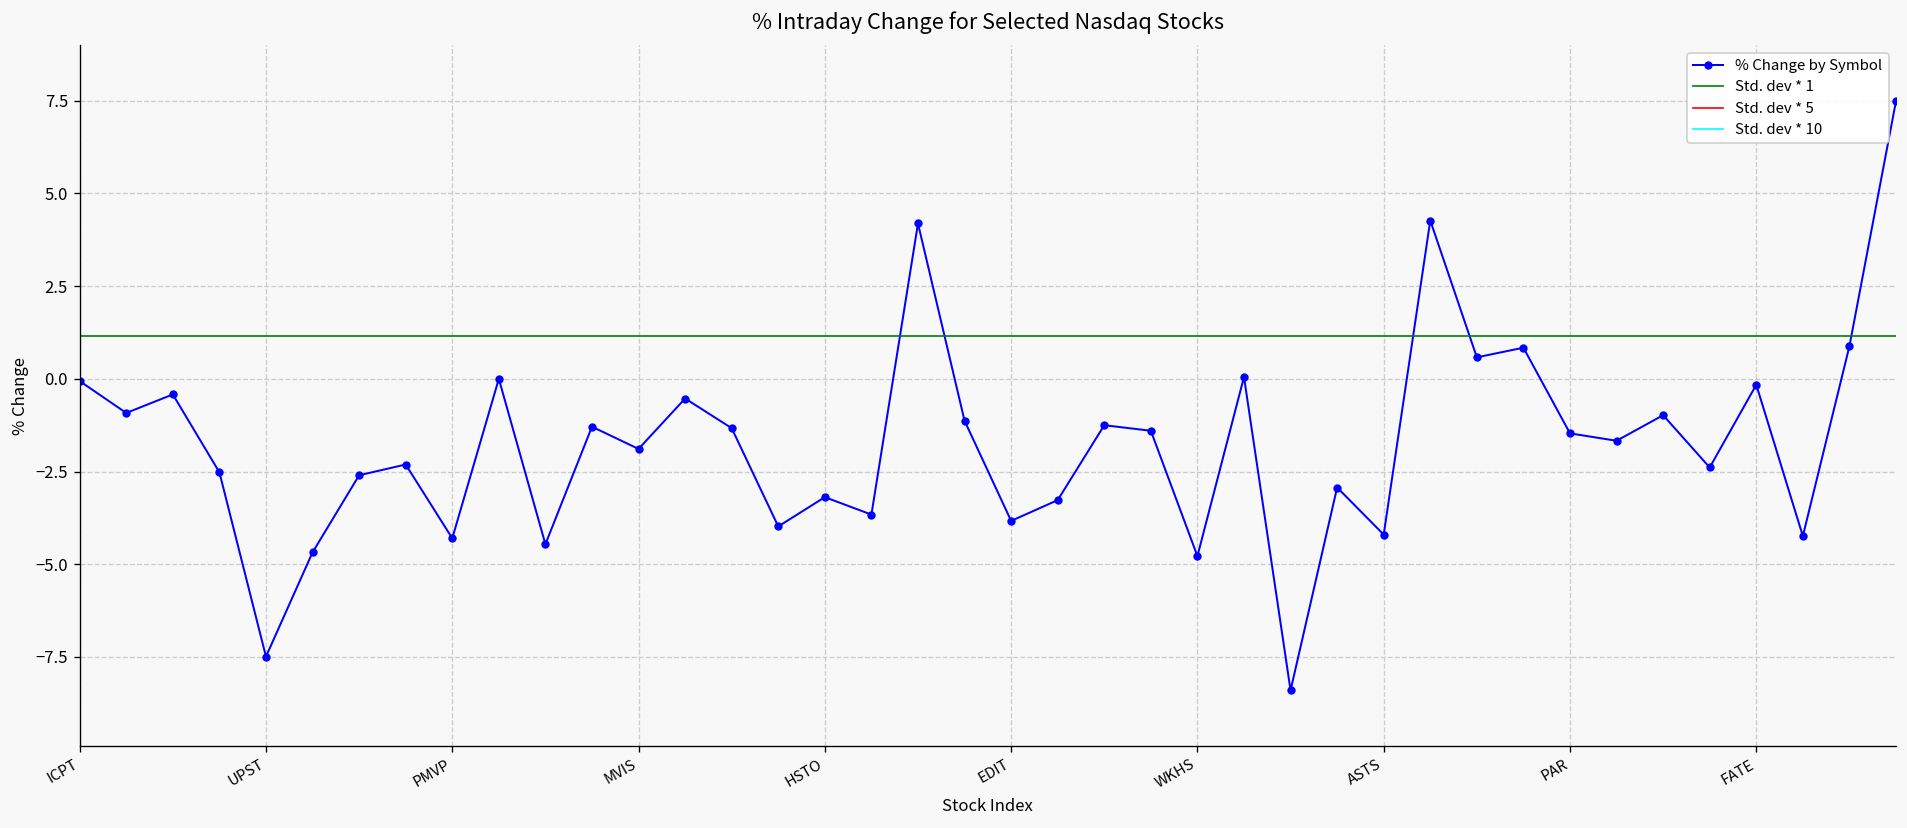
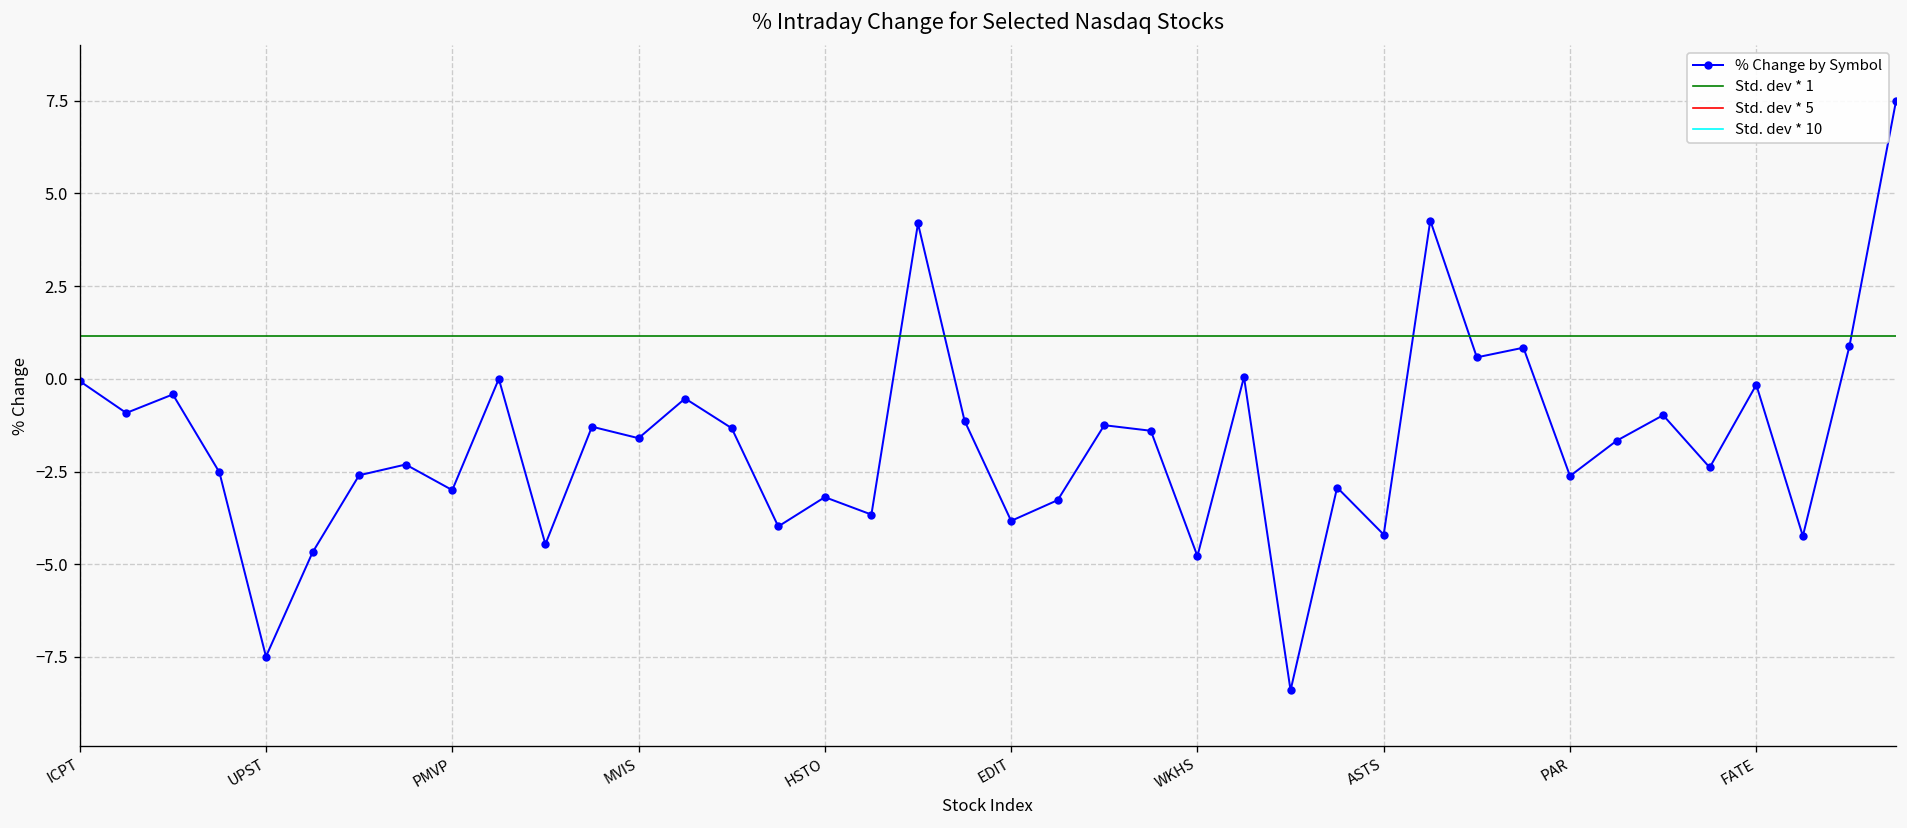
PMVP: -4.3 -> -3.0
MVIS: -1.9 -> -1.6
PAR: -1.5 -> -2.6
